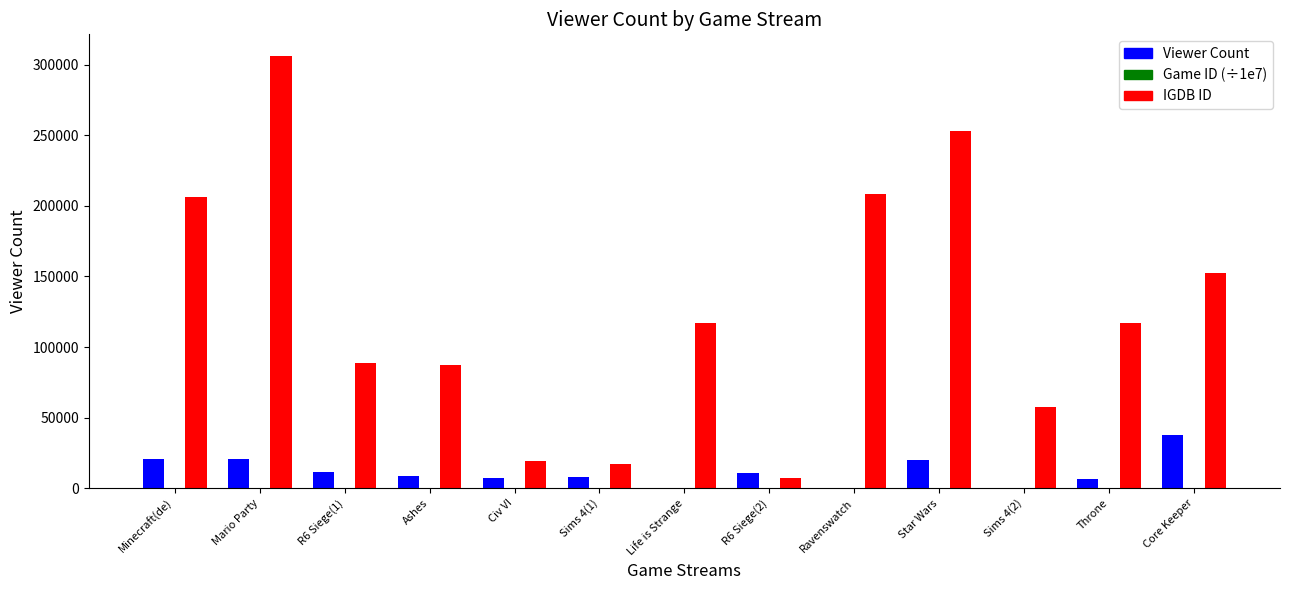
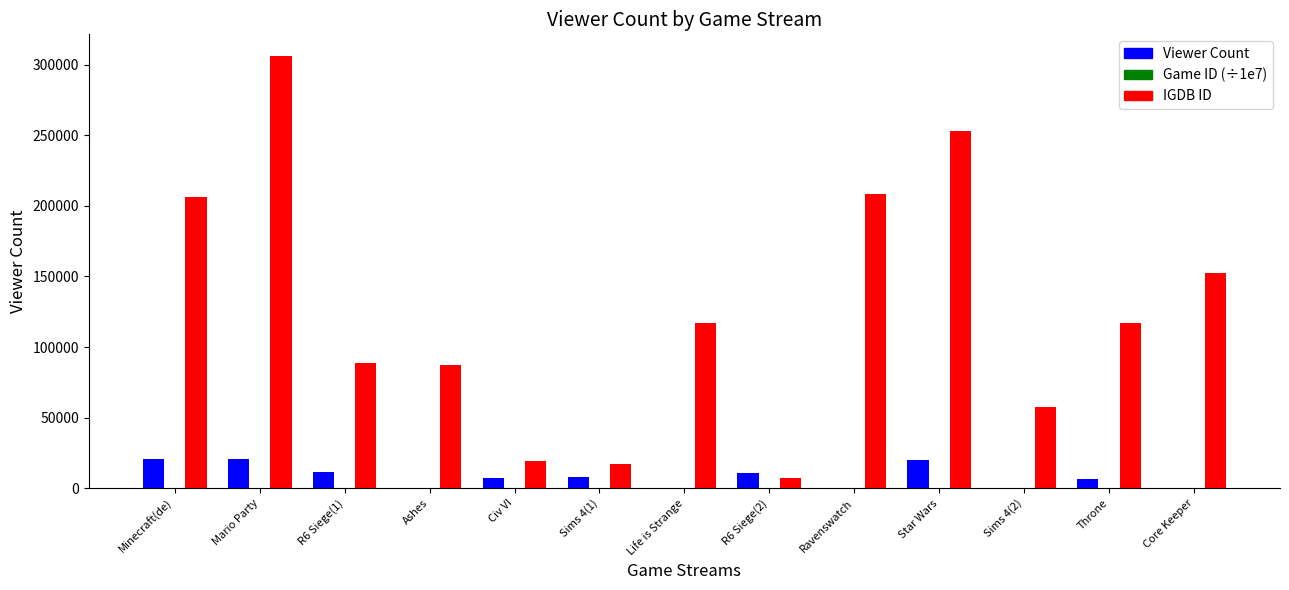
Viewer Count, Ashes: 9000 -> 0
Viewer Count, Core Keeper: 38000 -> 0
